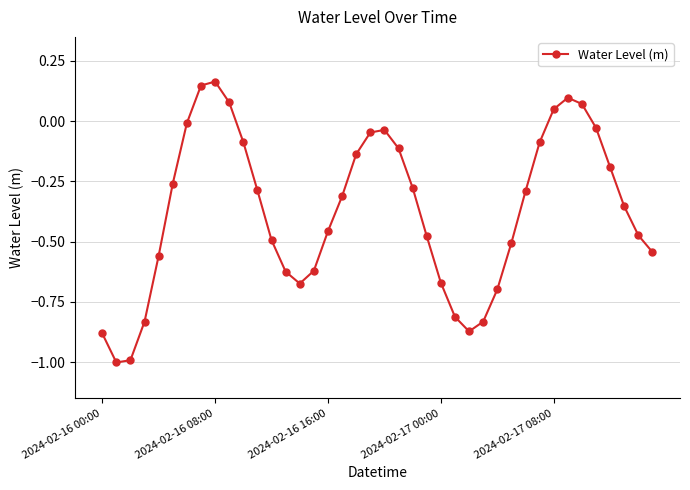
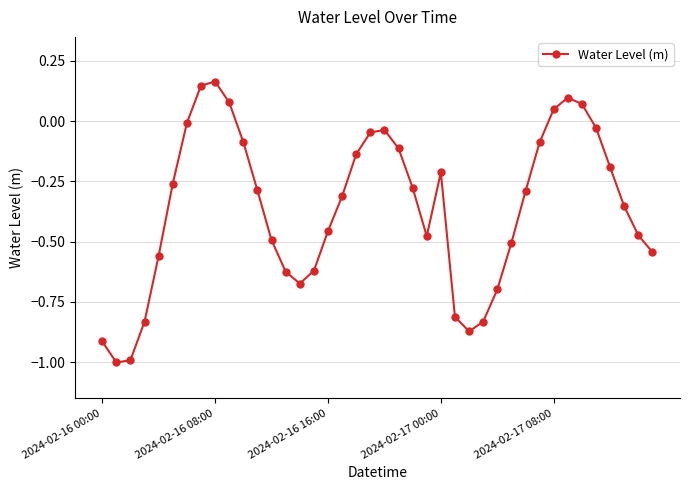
2024-02-16 00:00: -0.88 -> -0.91
2024-02-17 00:00: -0.67 -> -0.21
